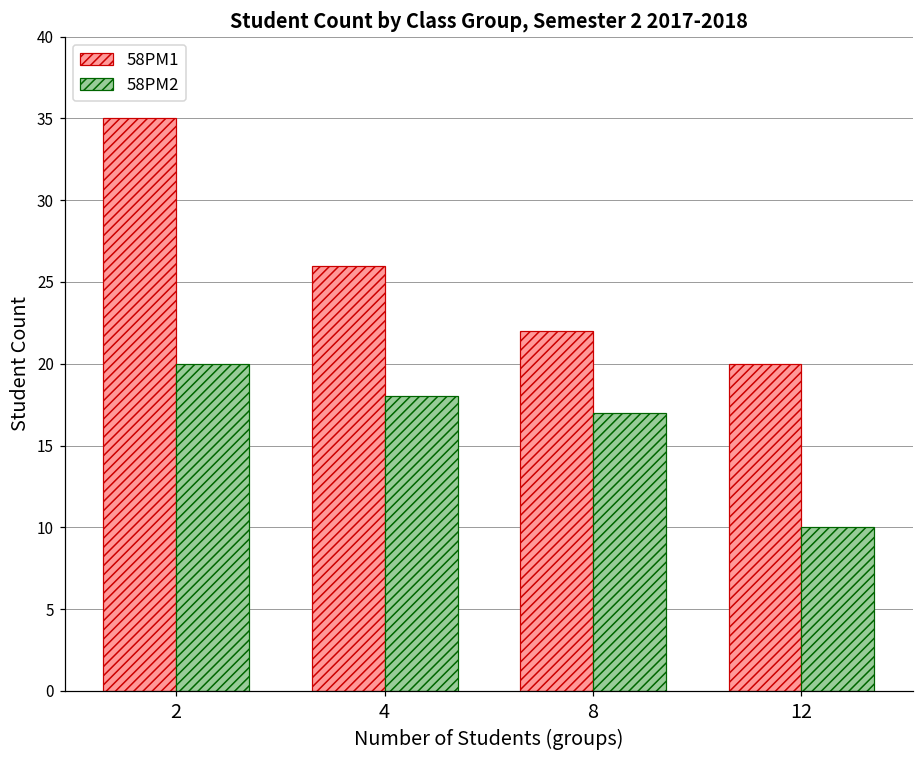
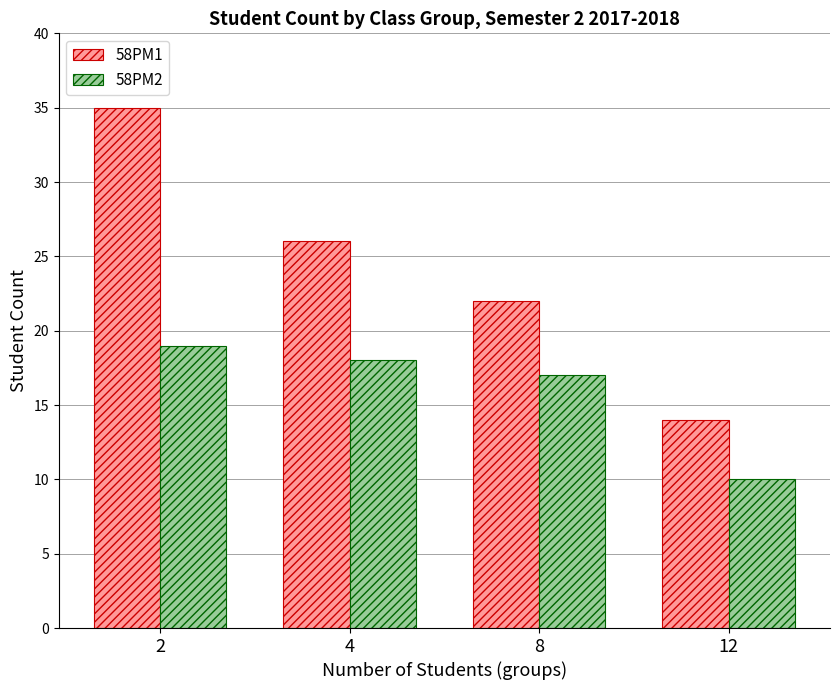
58PM2, 2: 20 -> 19
58PM1, 12: 20 -> 14
